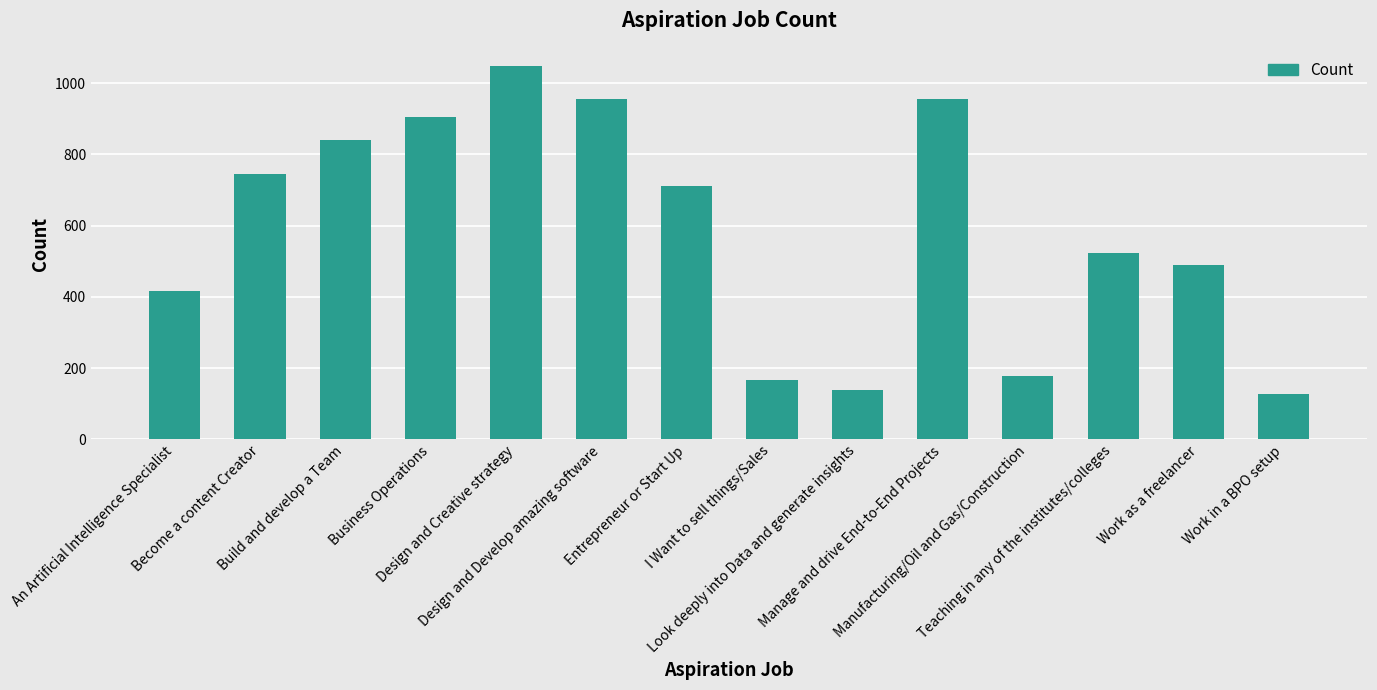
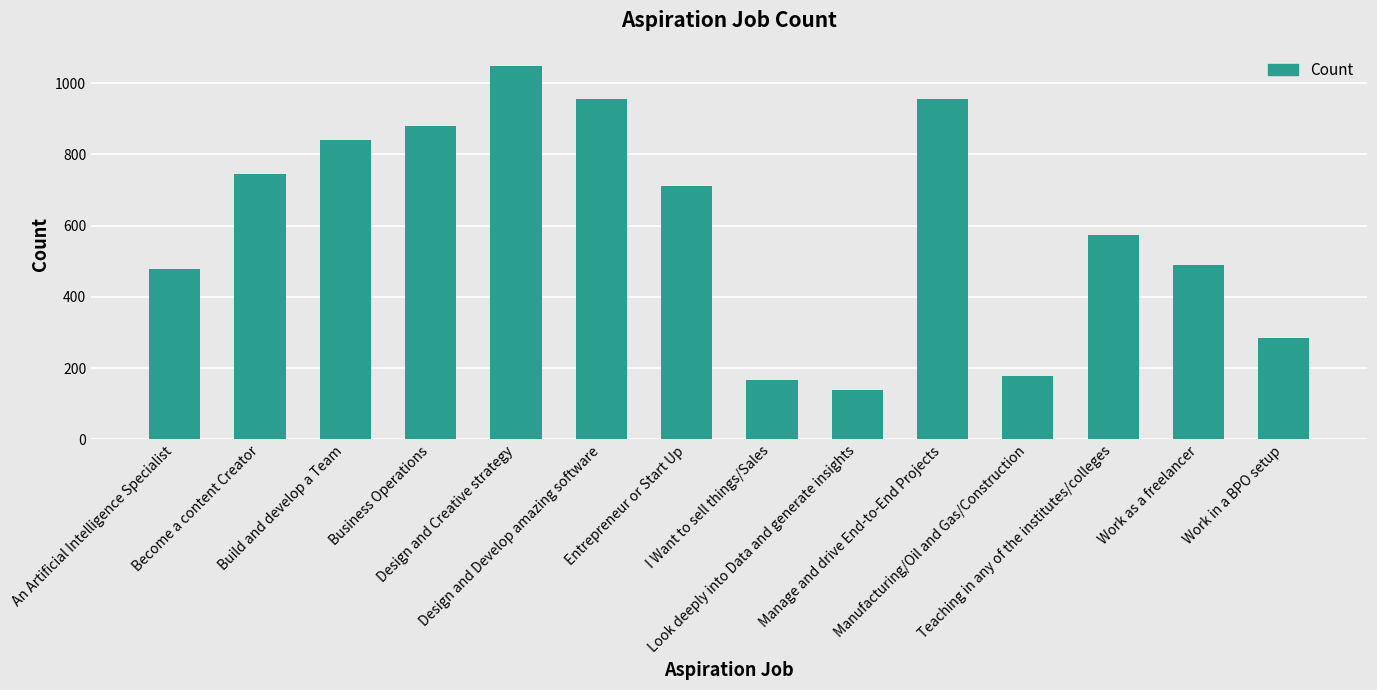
An Artificial Intelligence Specialist: 420 -> 480
Business Operations: 910 -> 880
Teaching in any of the institutes/colleges: 520 -> 580
Work in a BPO setup: 130 -> 280
